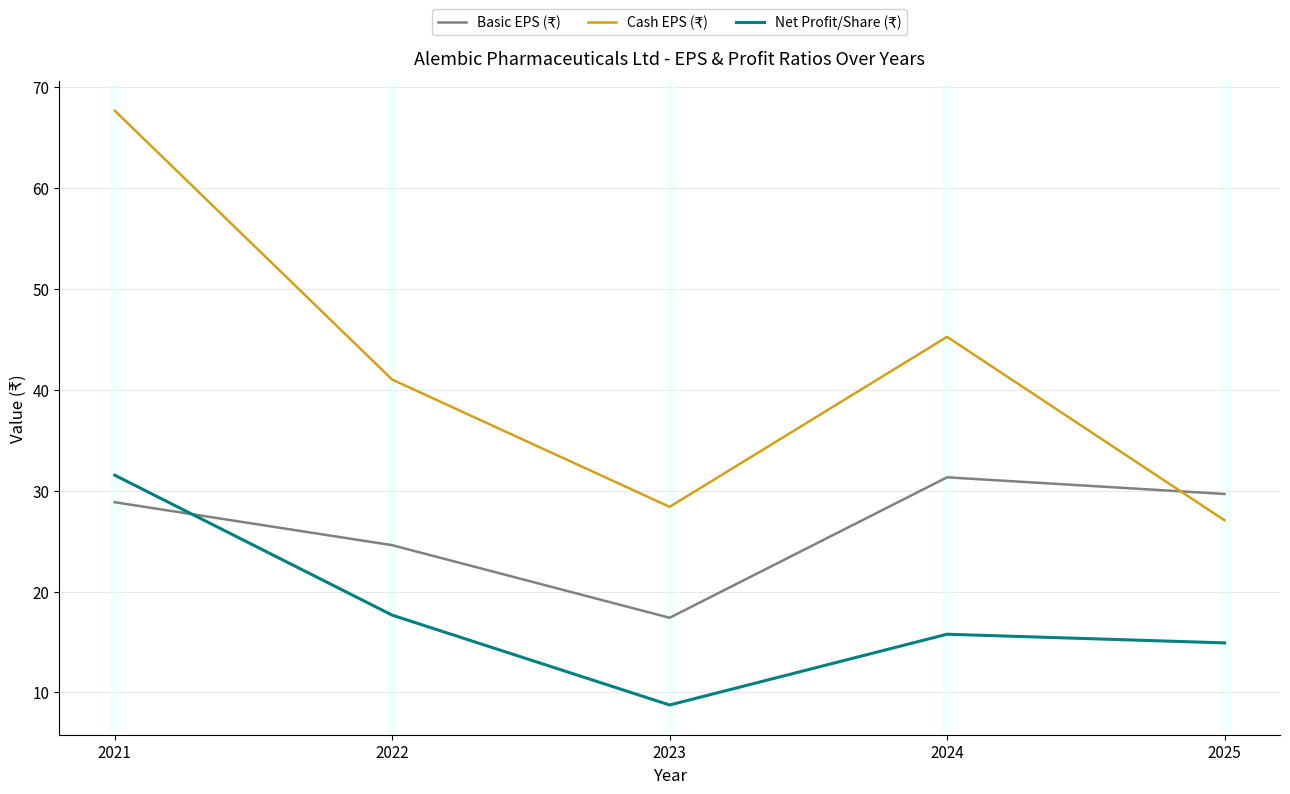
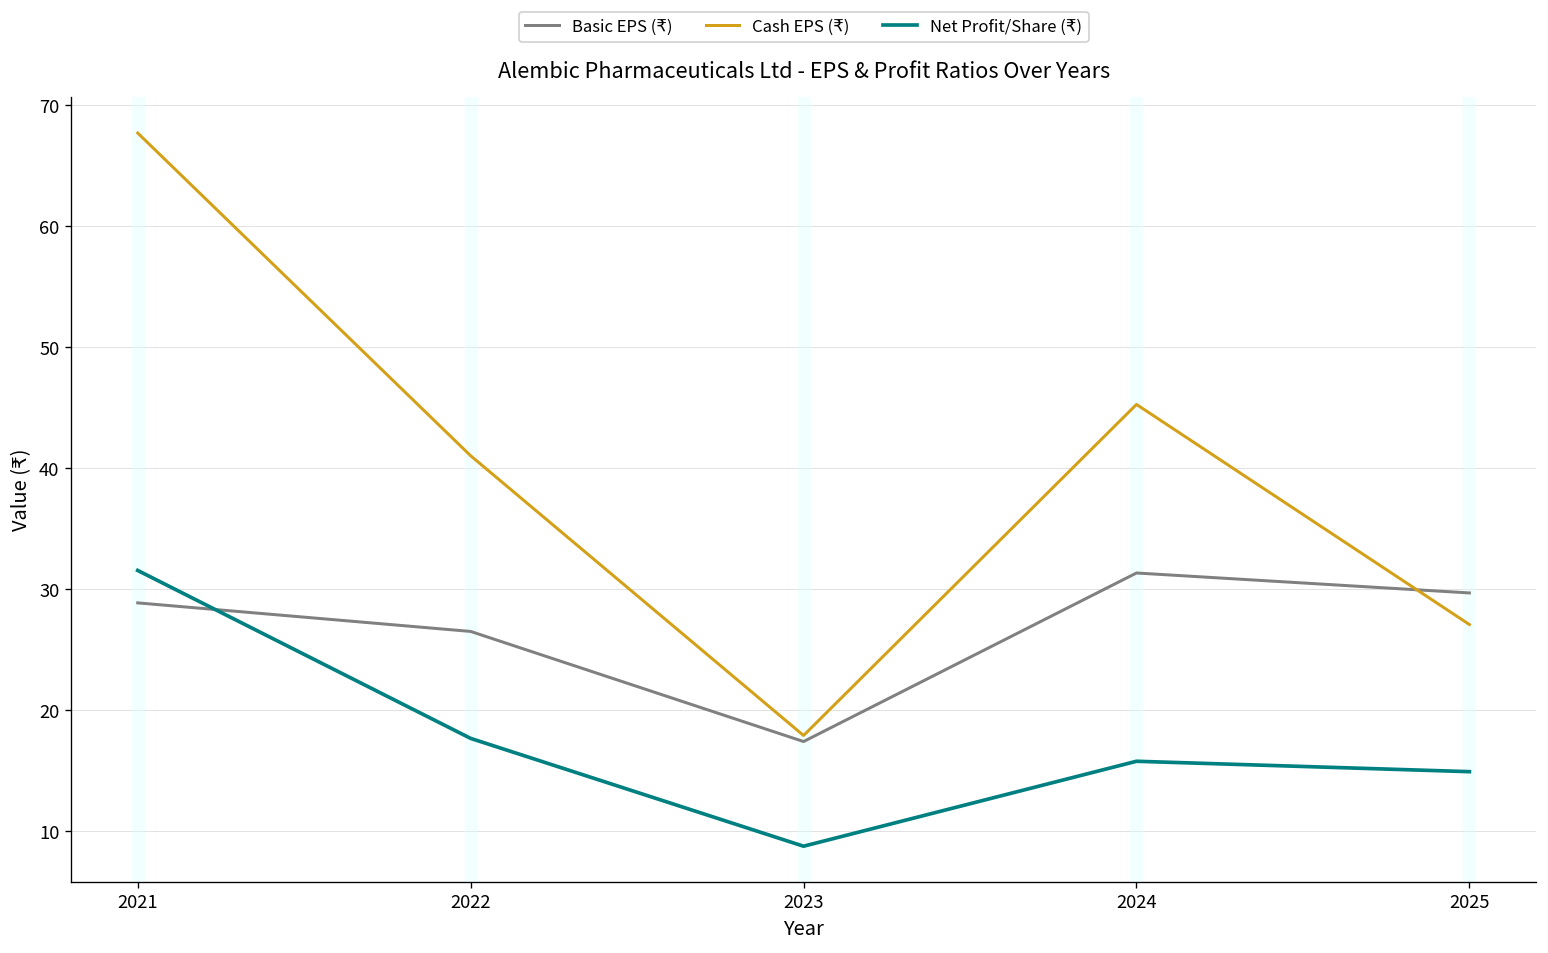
Basic EPS (₹), 2022: 24.6 -> 26.5
Cash EPS (₹), 2023: 28.4 -> 17.9
